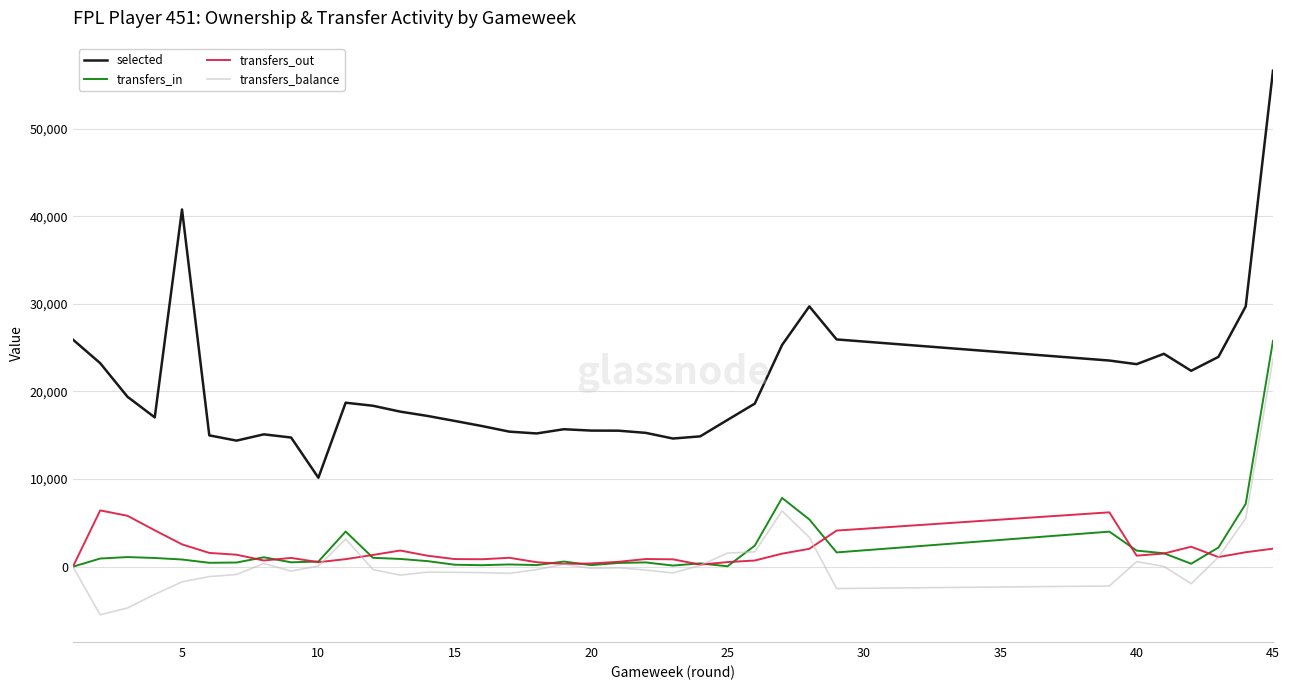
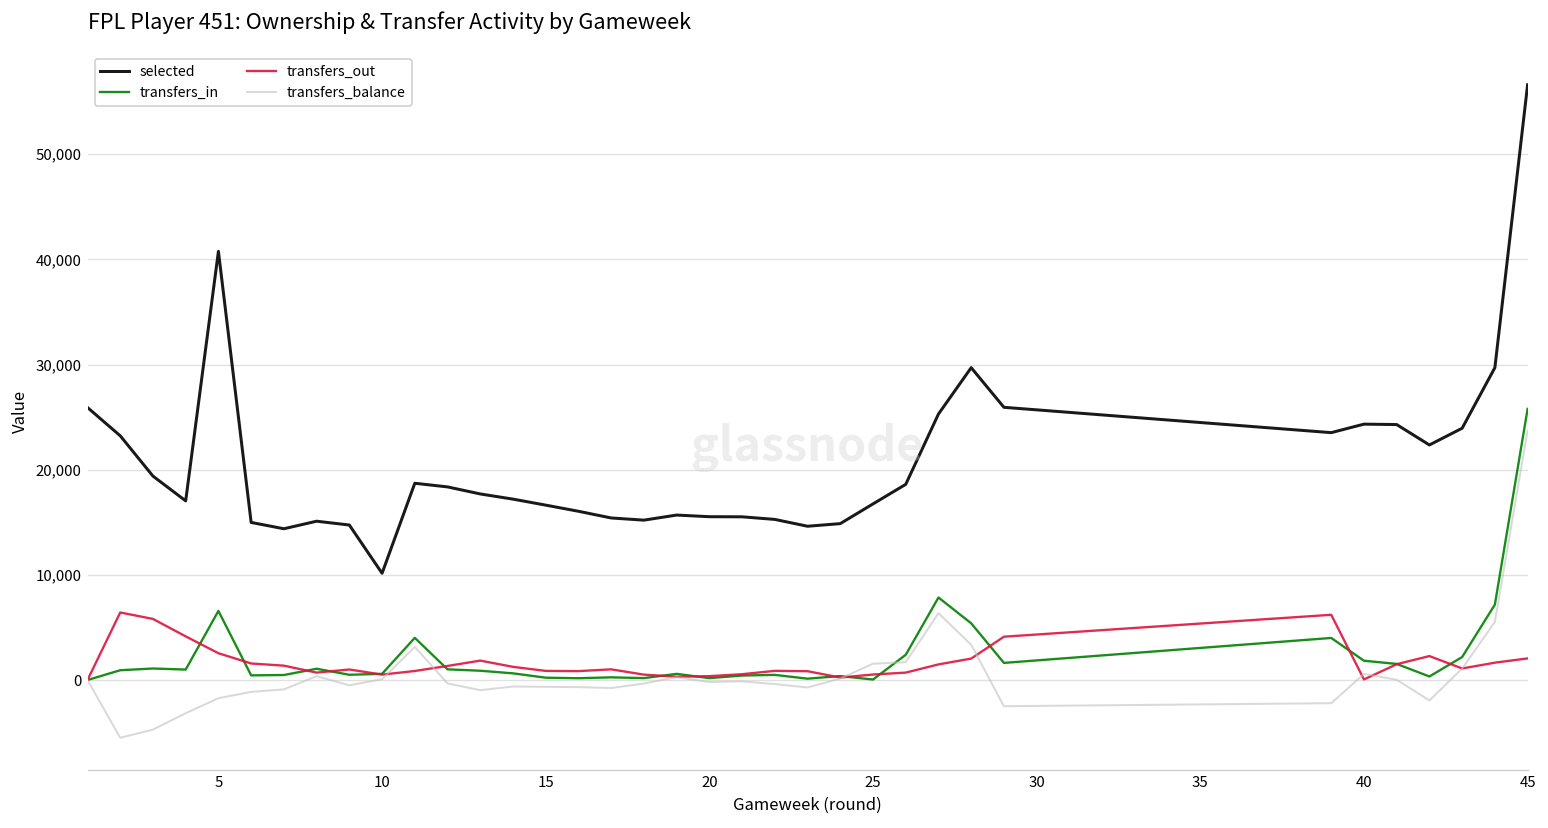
transfers_in, 5: 1,000 -> 7,000
selected, 40: 23,000 -> 24,000
transfers_out, 40: 1,000 -> 0
